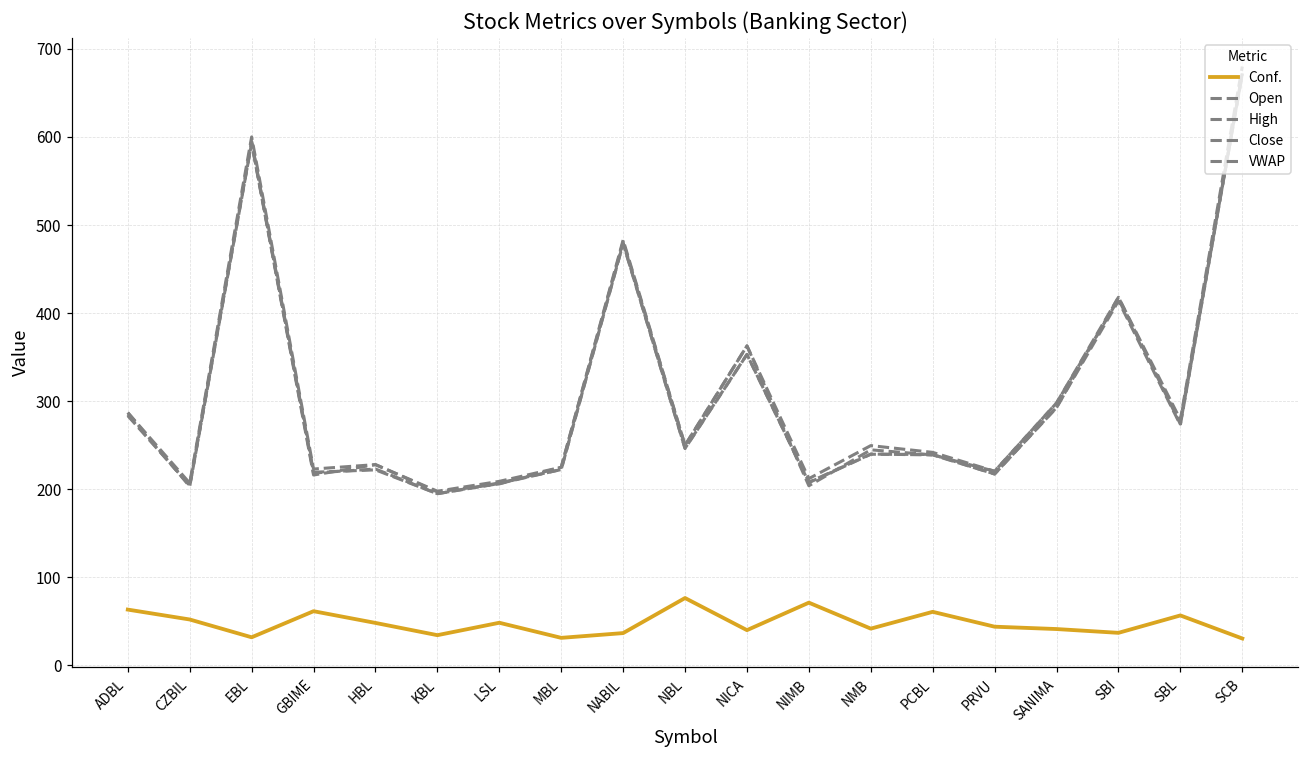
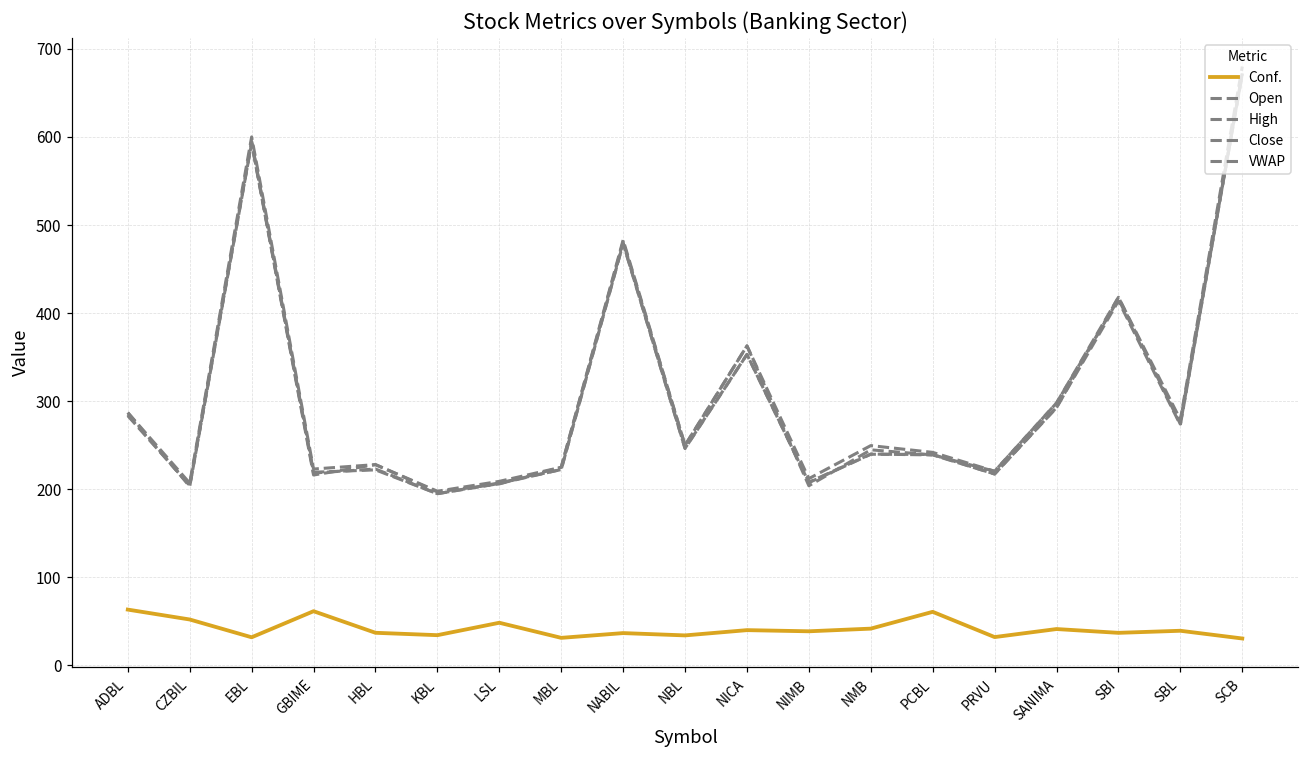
Conf., HBL: 50 -> 40
Conf., NBL: 80 -> 30
Conf., NIMB: 70 -> 40
Conf., PRVU: 40 -> 30
Conf., SBL: 60 -> 40
